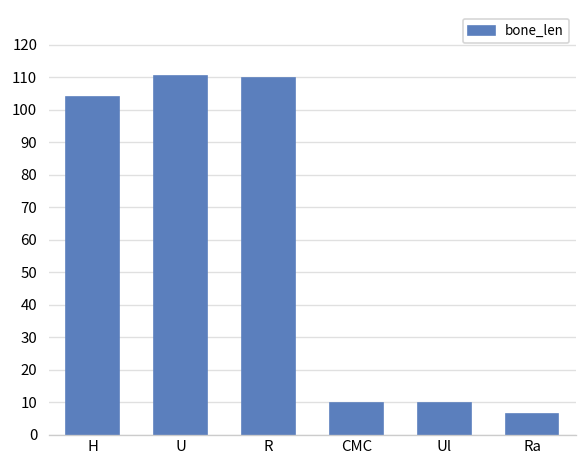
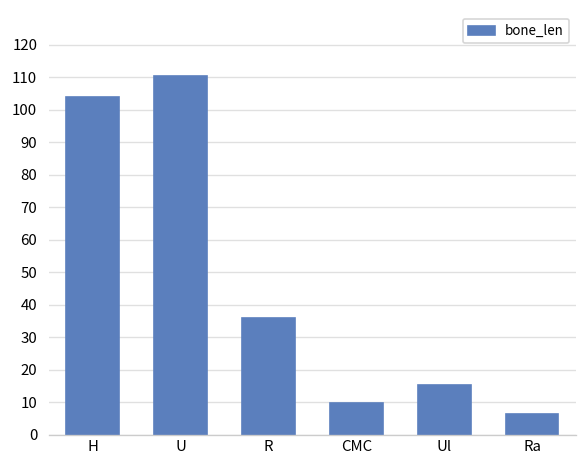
R: 110 -> 36
Ul: 10 -> 15
